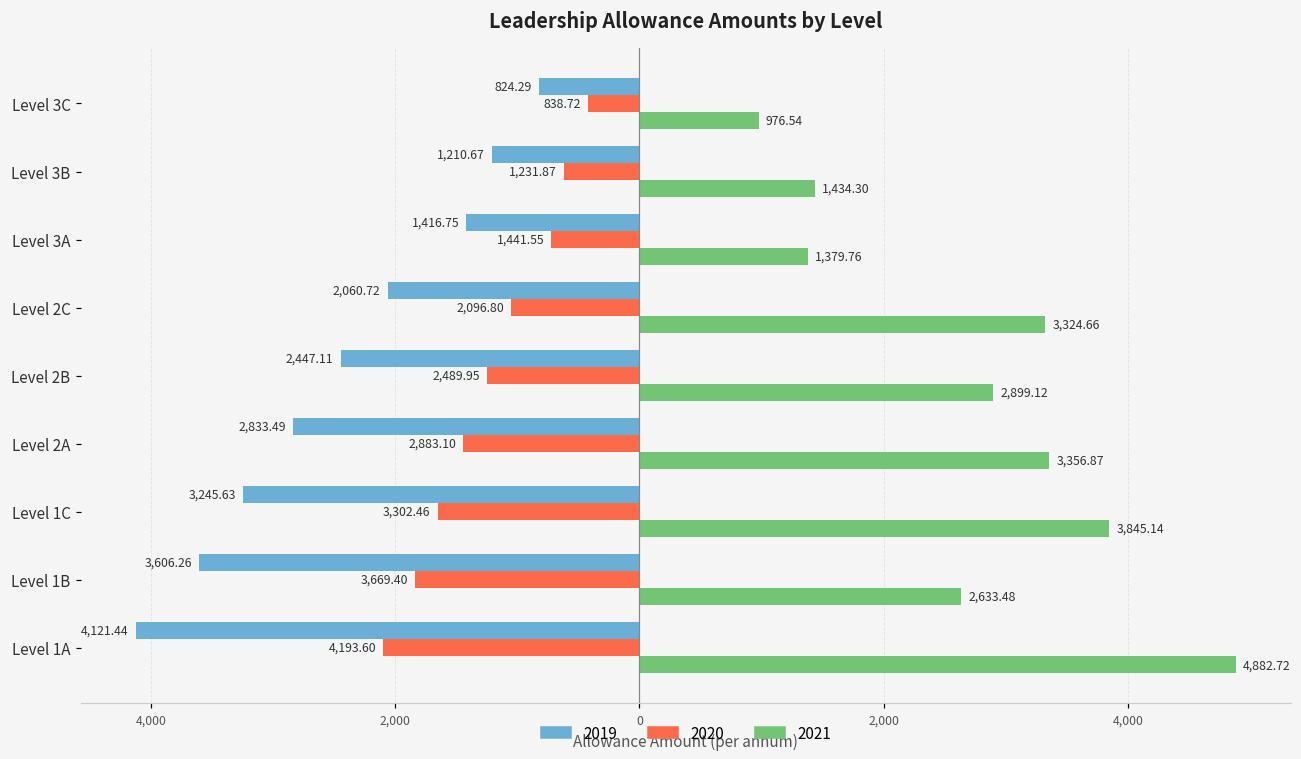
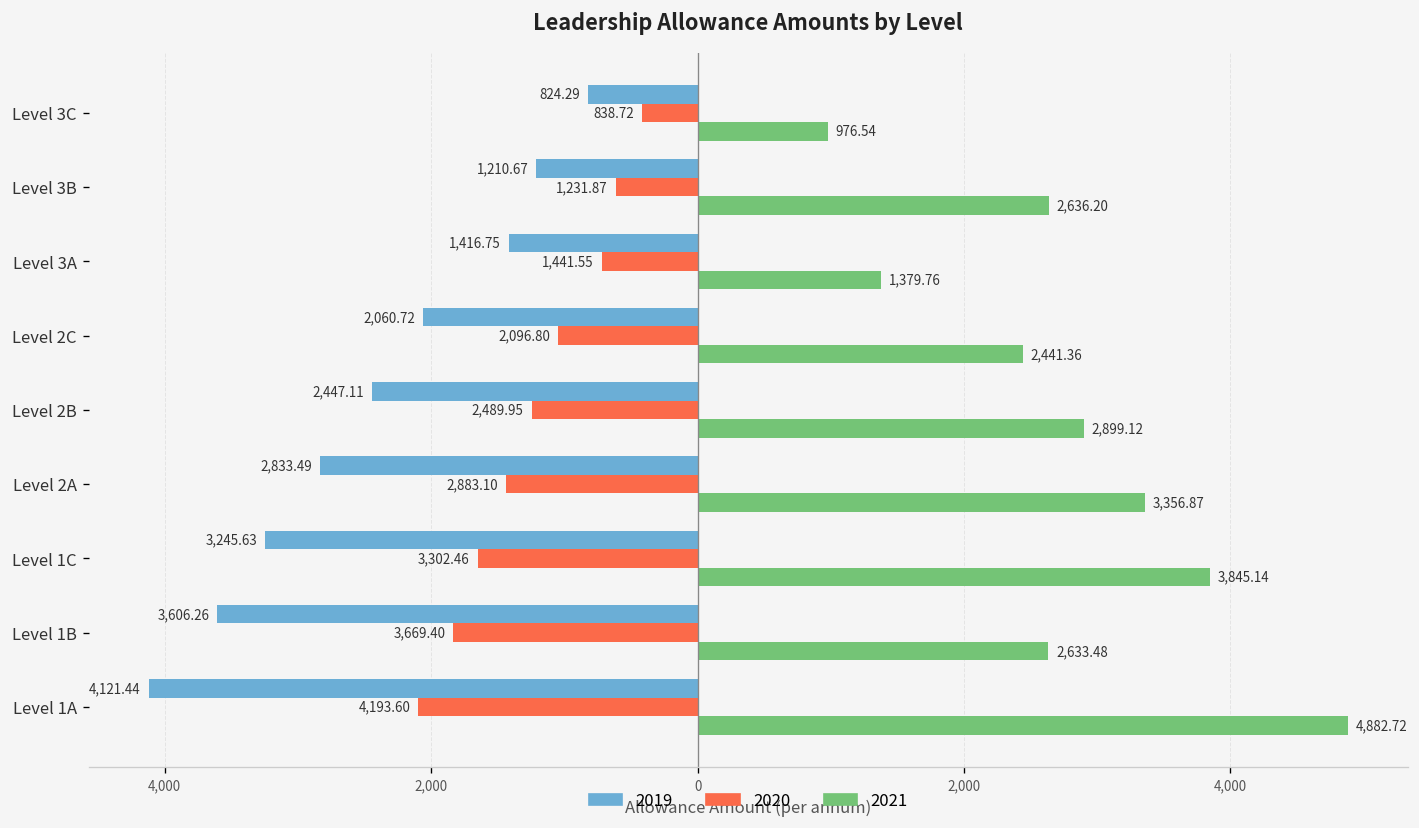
2021, Level 3B: 1,434.30 -> 2,636.20
2021, Level 2C: 3,324.66 -> 2,441.36
